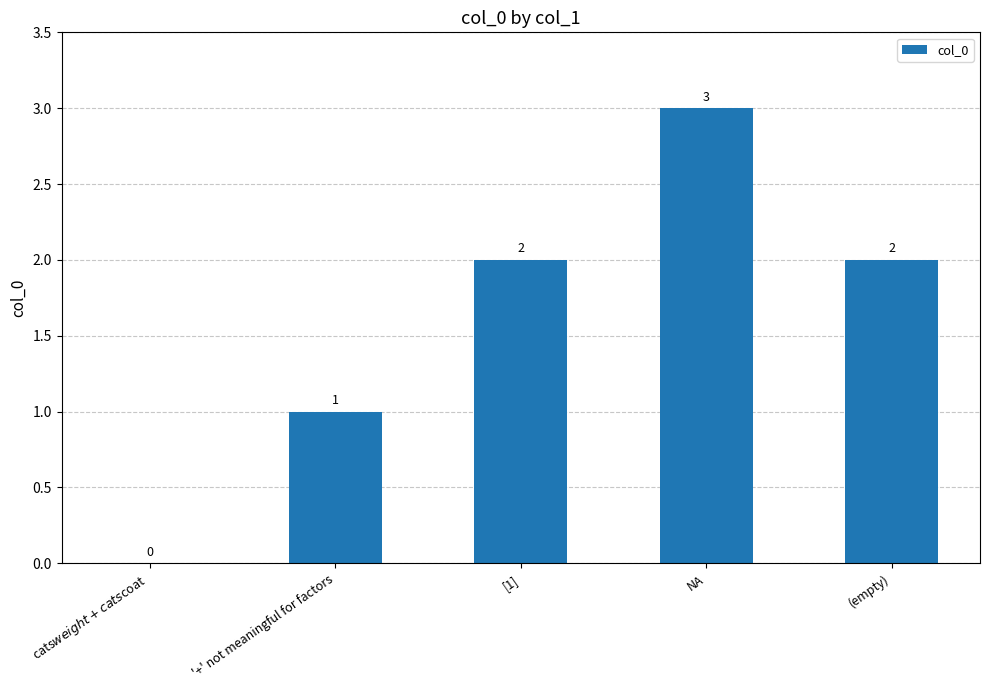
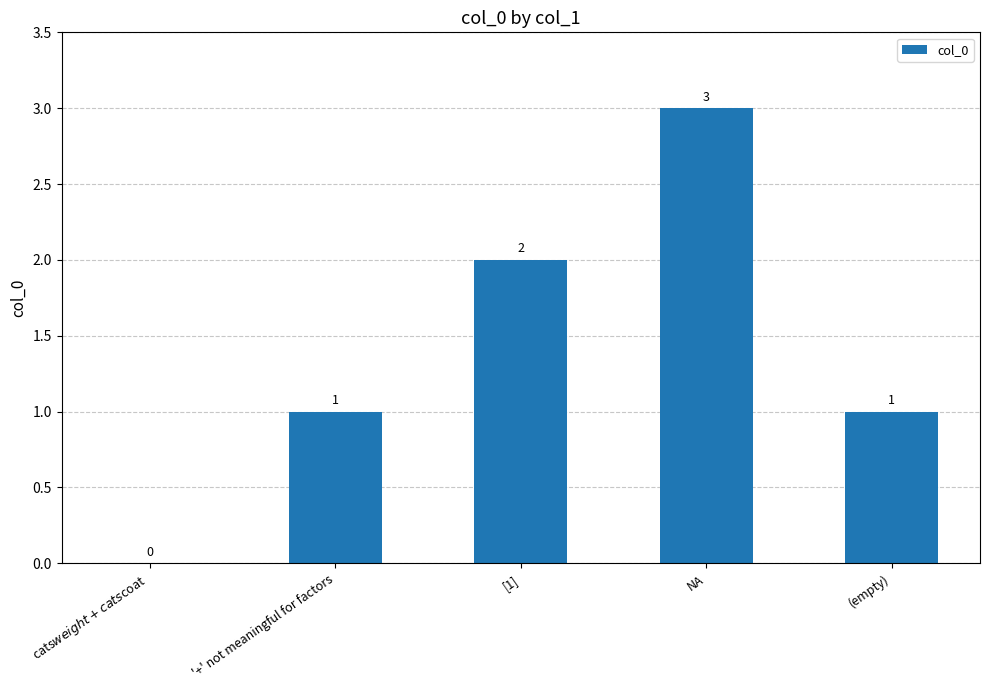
(empty): 2 -> 1
